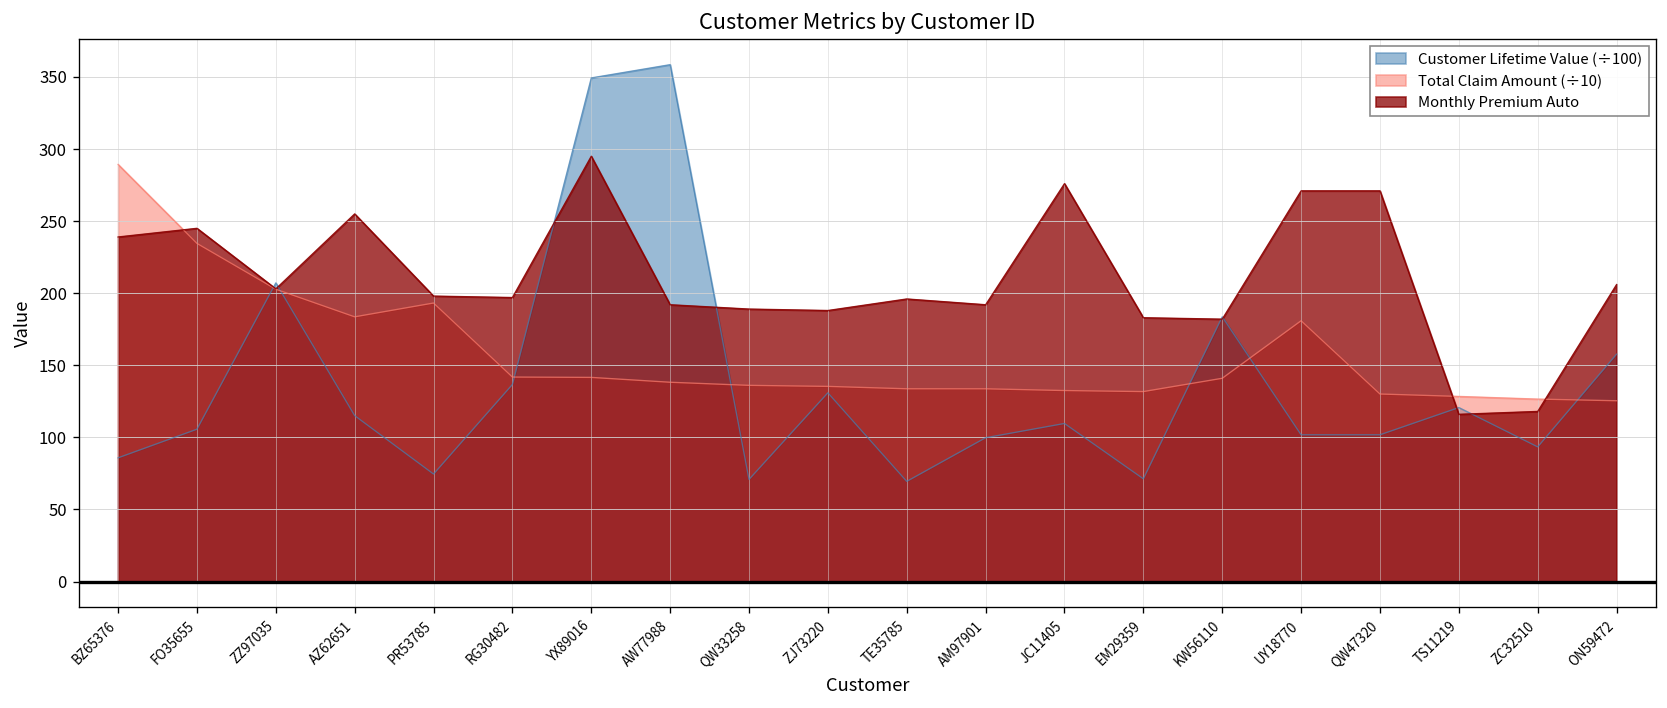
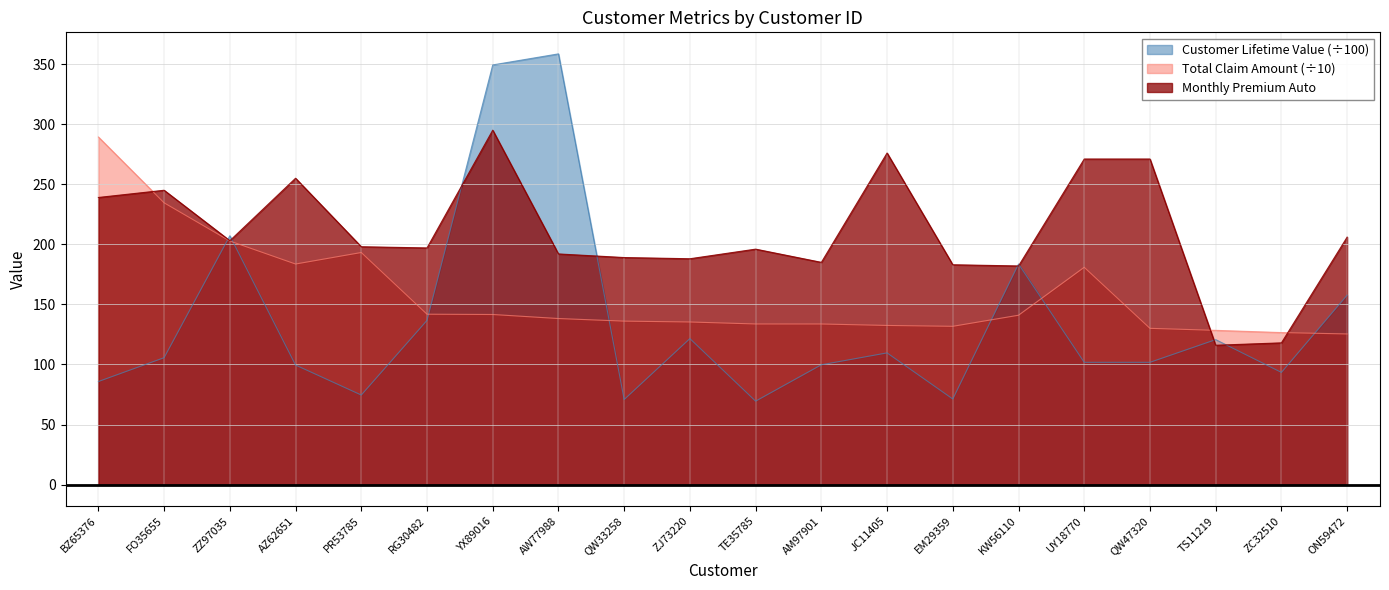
Customer Lifetime Value (÷100), AZ62651: 115 -> 100
Customer Lifetime Value (÷100), ZJ73220: 131 -> 122
Monthly Premium Auto, AM97901: 192 -> 185
